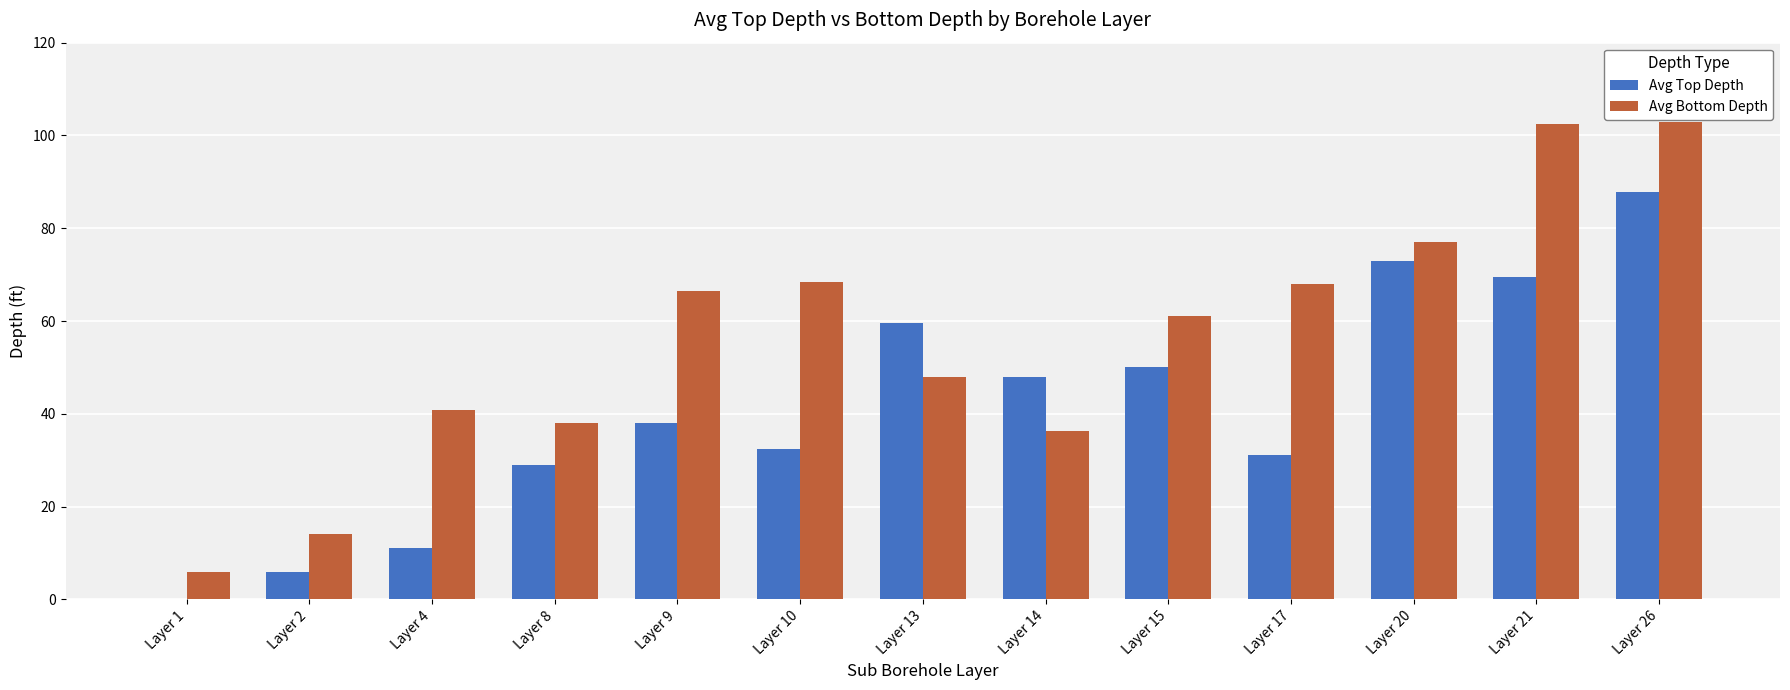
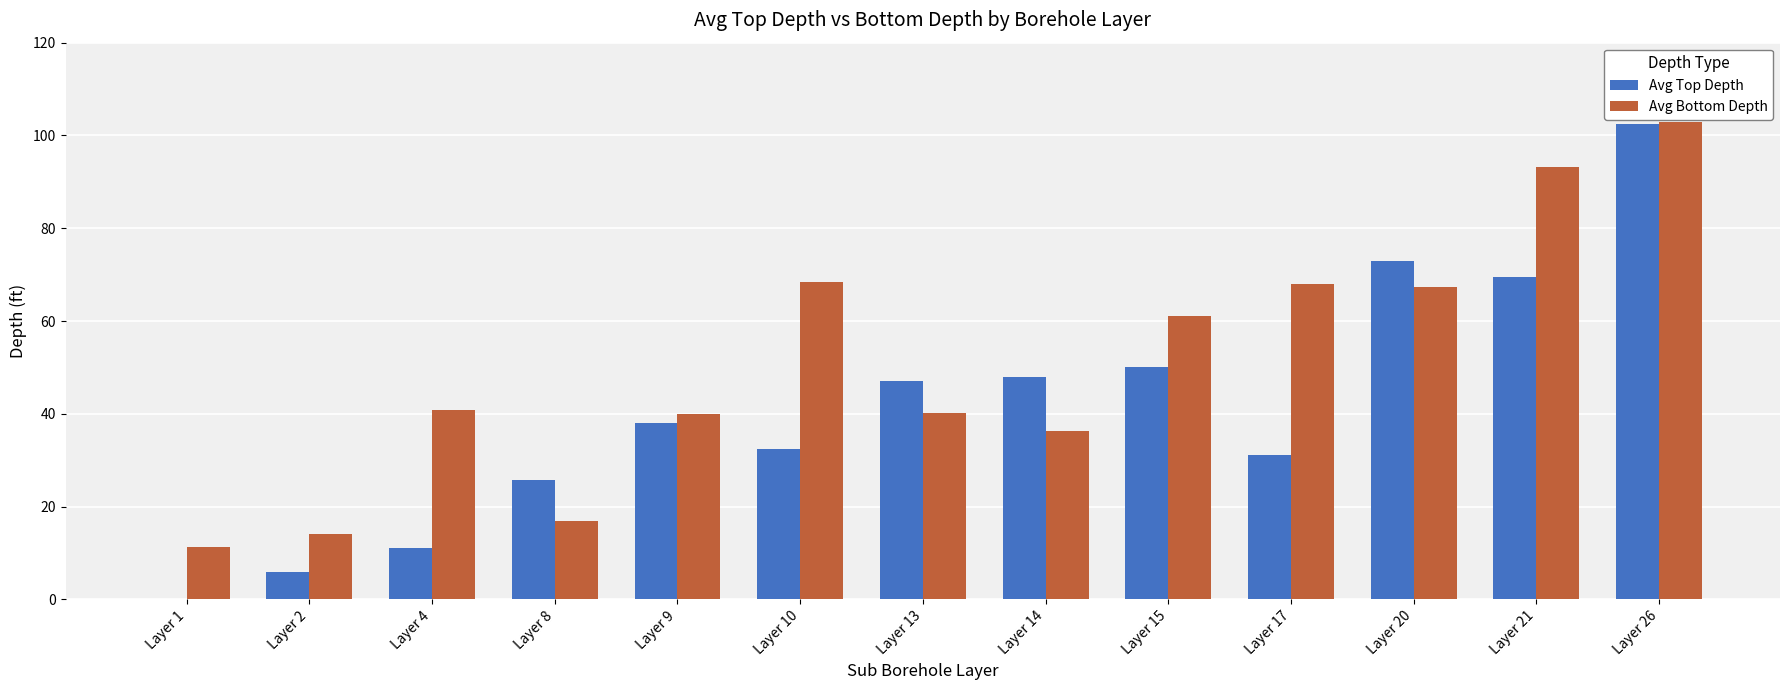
Avg Bottom Depth, Layer 1: 6 -> 11
Avg Top Depth, Layer 8: 29 -> 26
Avg Bottom Depth, Layer 8: 38 -> 17
Avg Bottom Depth, Layer 9: 67 -> 40
Avg Top Depth, Layer 13: 60 -> 47
Avg Bottom Depth, Layer 13: 48 -> 40
Avg Bottom Depth, Layer 20: 77 -> 67
Avg Bottom Depth, Layer 21: 103 -> 93
Avg Top Depth, Layer 26: 88 -> 103
